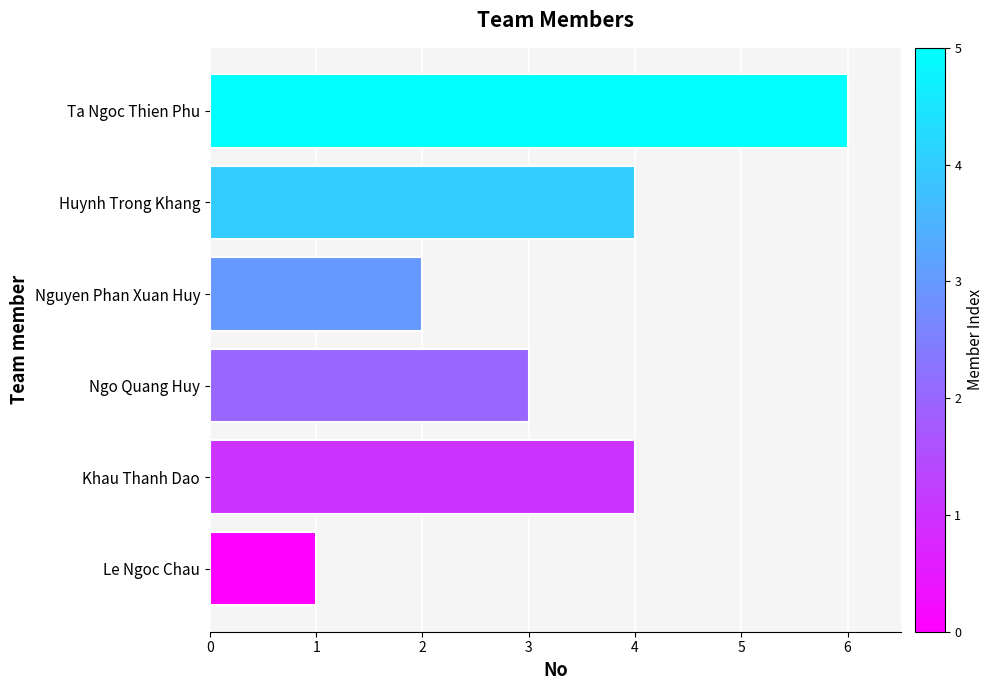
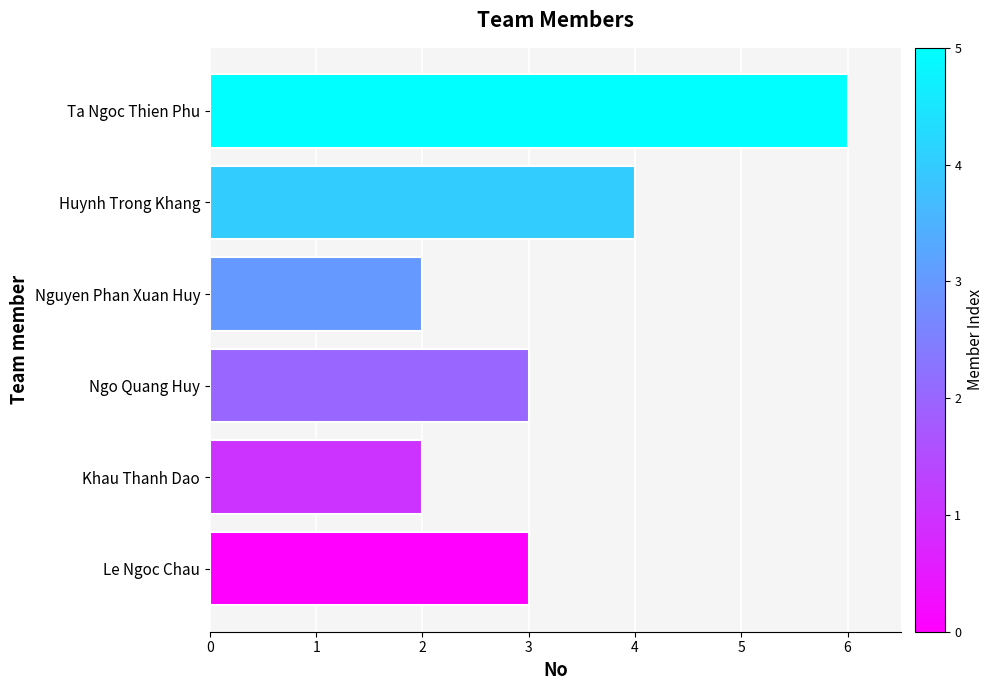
Khau Thanh Dao: 4 -> 2
Le Ngoc Chau: 1 -> 3
